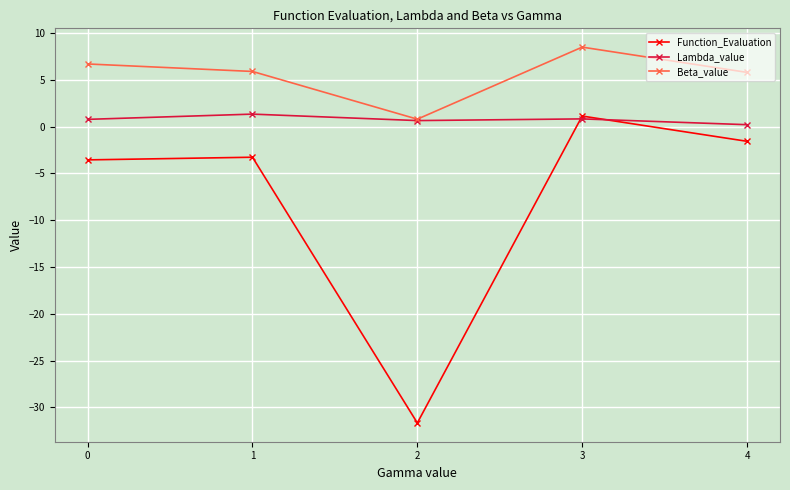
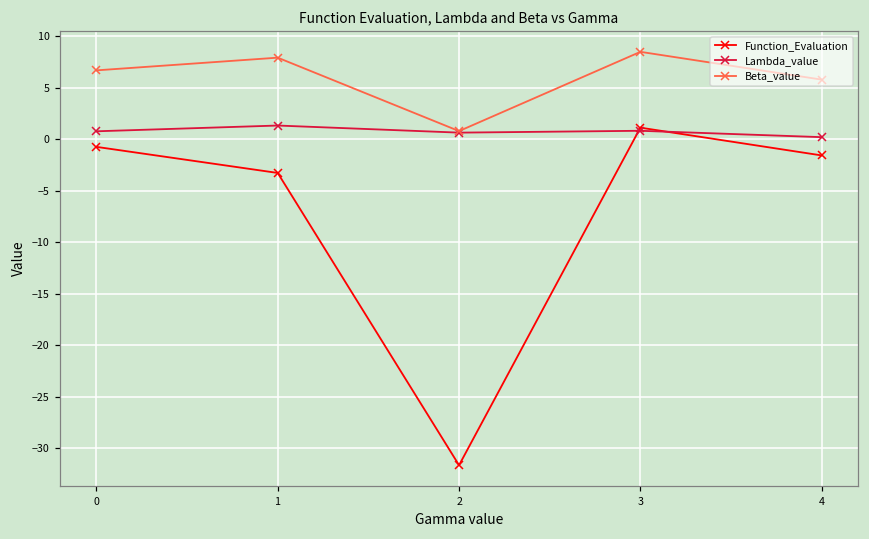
Function_Evaluation, 0: -4 -> -1
Beta_value, 1: 6 -> 8
